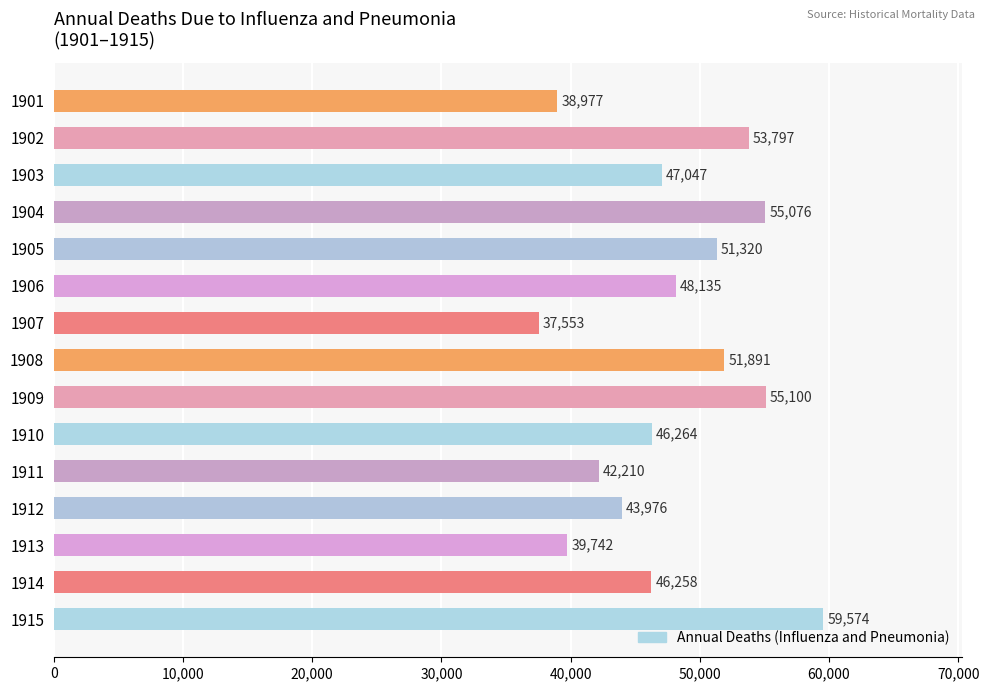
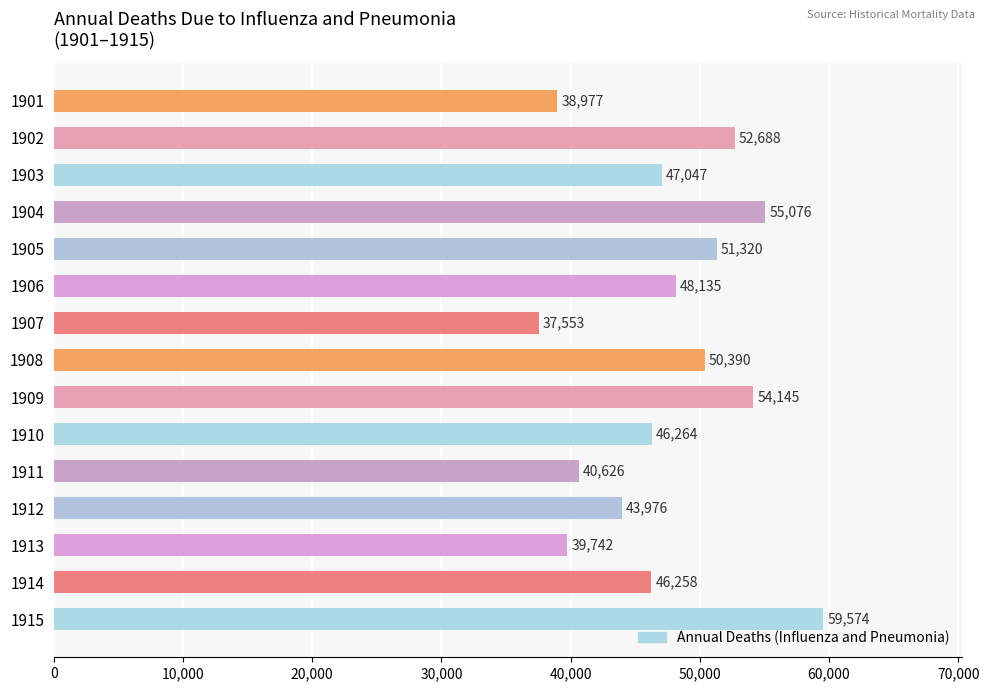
1902: 53,797 -> 52,688
1908: 51,891 -> 50,390
1909: 55,100 -> 54,145
1911: 42,210 -> 40,626
